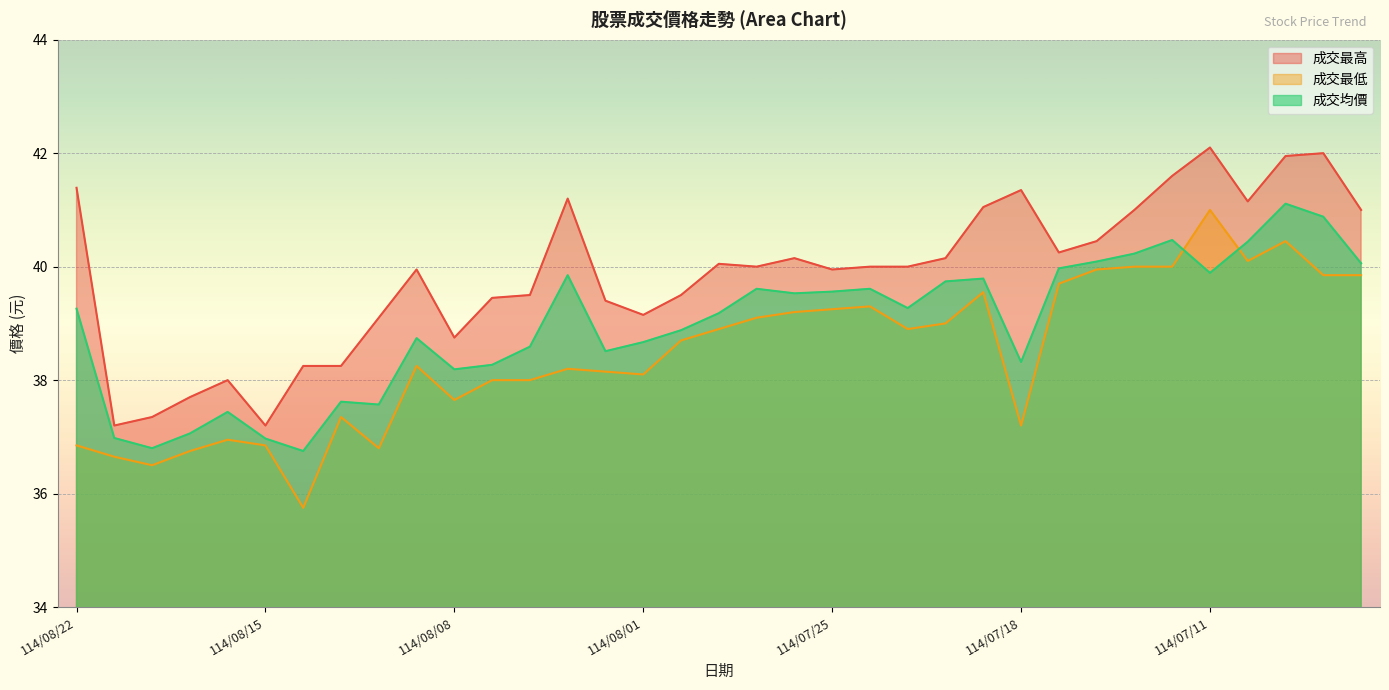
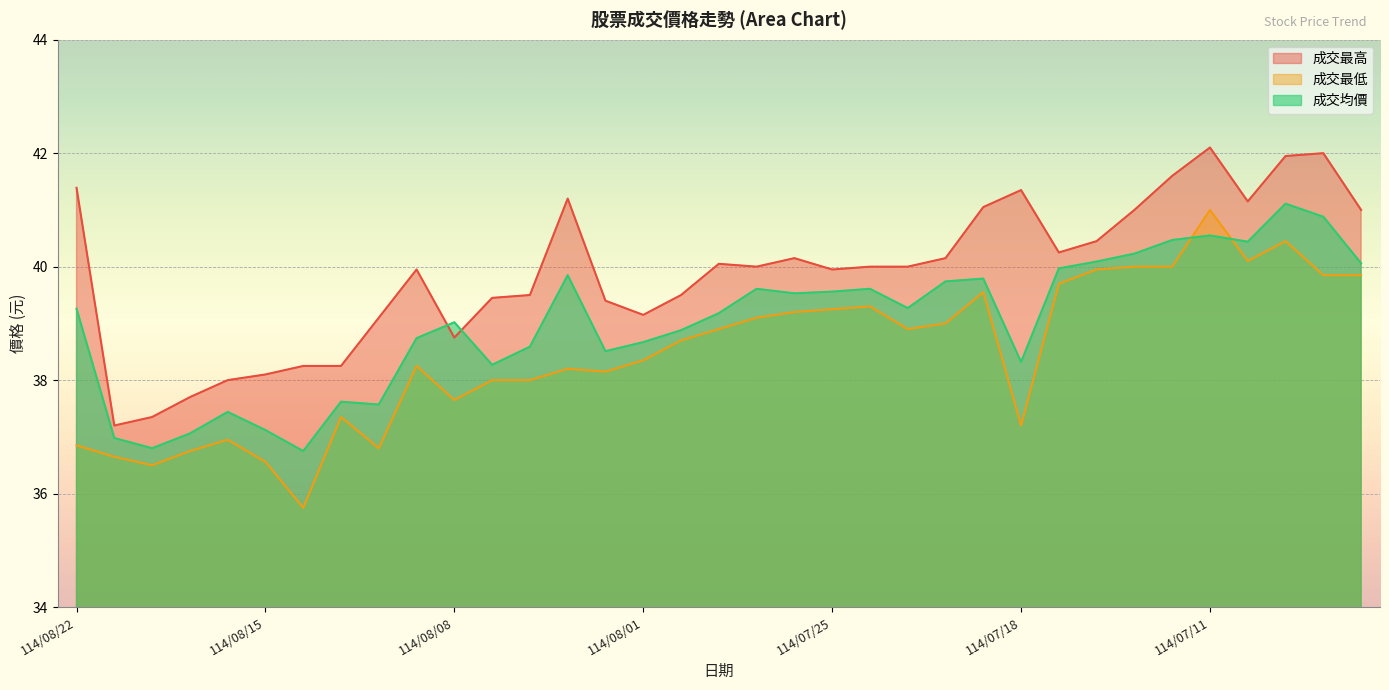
成交最高, 114/08/15: 37.2 -> 38.1
成交最低, 114/08/15: 36.9 -> 36.6
成交均價, 114/08/15: 37.0 -> 37.1
成交均價, 114/08/08: 38.2 -> 39.0
成交最低, 114/08/01: 38.1 -> 38.4
成交均價, 114/07/11: 39.9 -> 40.6
